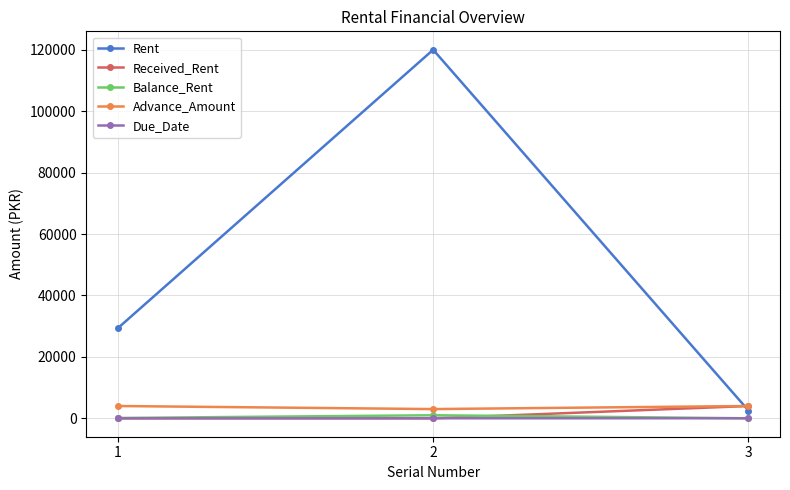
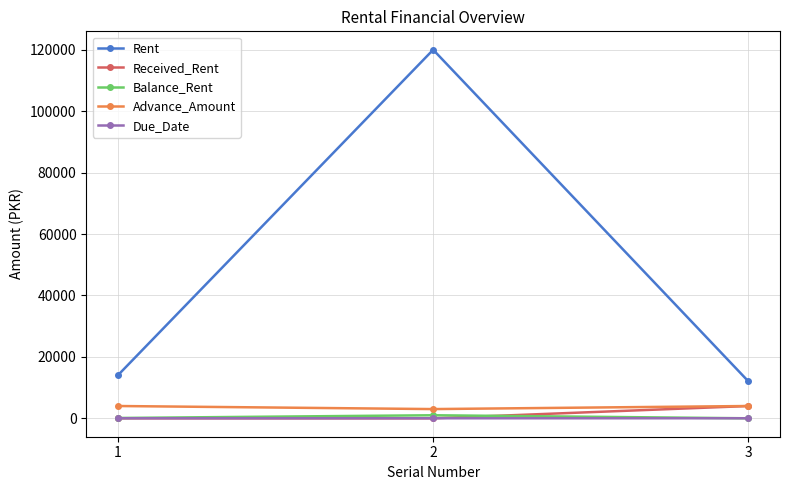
Rent, 1: 29000 -> 14000
Rent, 3: 3000 -> 12000
